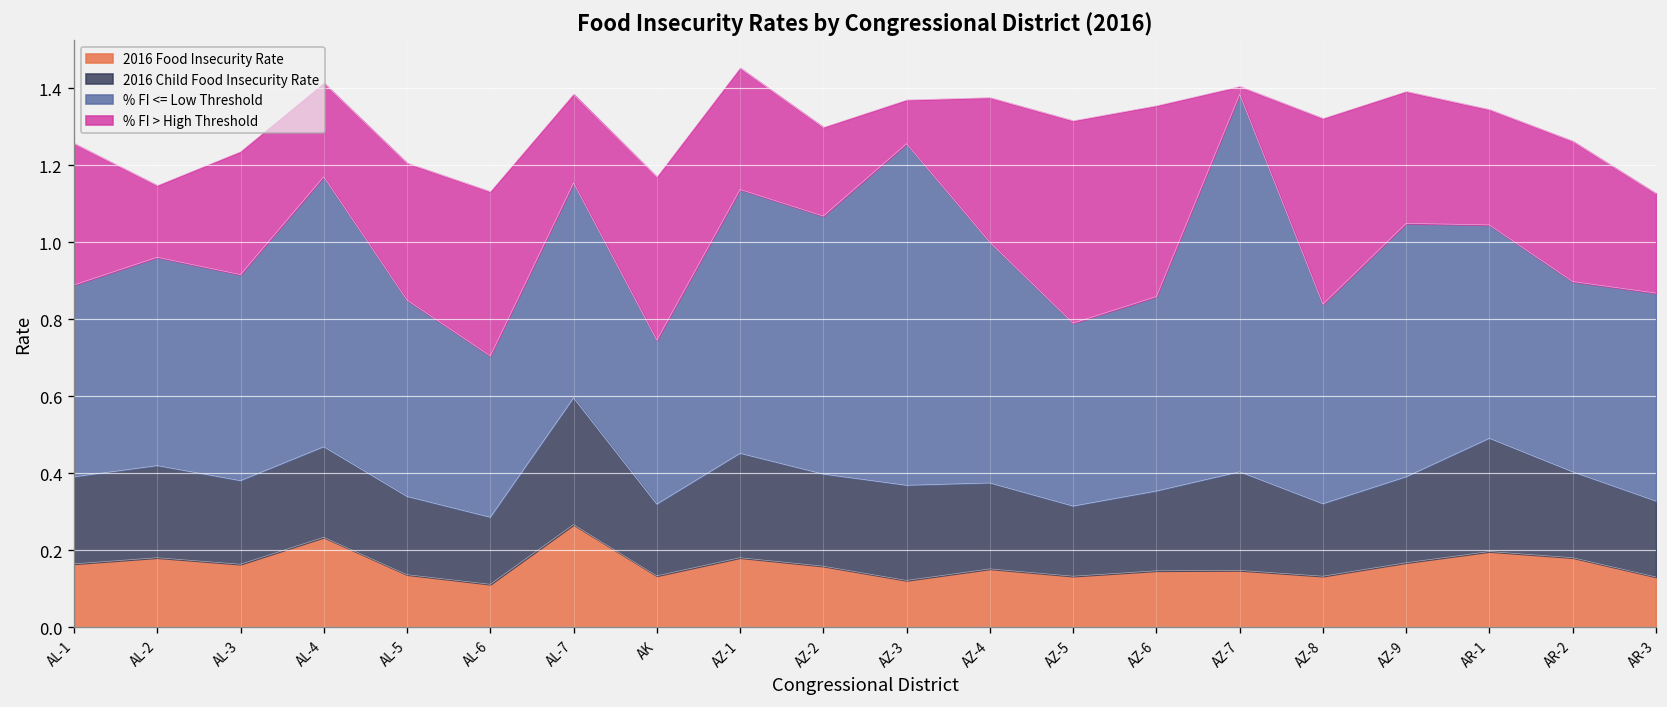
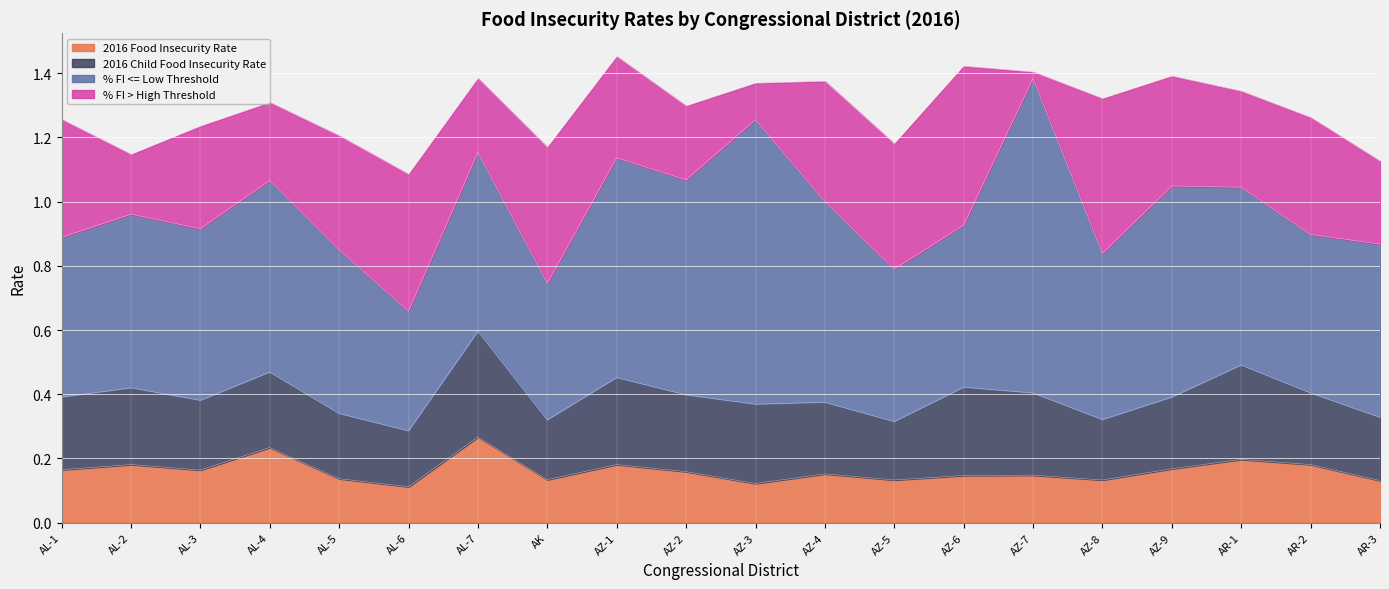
% FI <= Low Threshold, AL-4: 0.70 -> 0.60
% FI <= Low Threshold, AL-6: 0.42 -> 0.37
% FI > High Threshold, AZ-5: 0.52 -> 0.39
2016 Child Food Insecurity Rate, AZ-6: 0.21 -> 0.28
